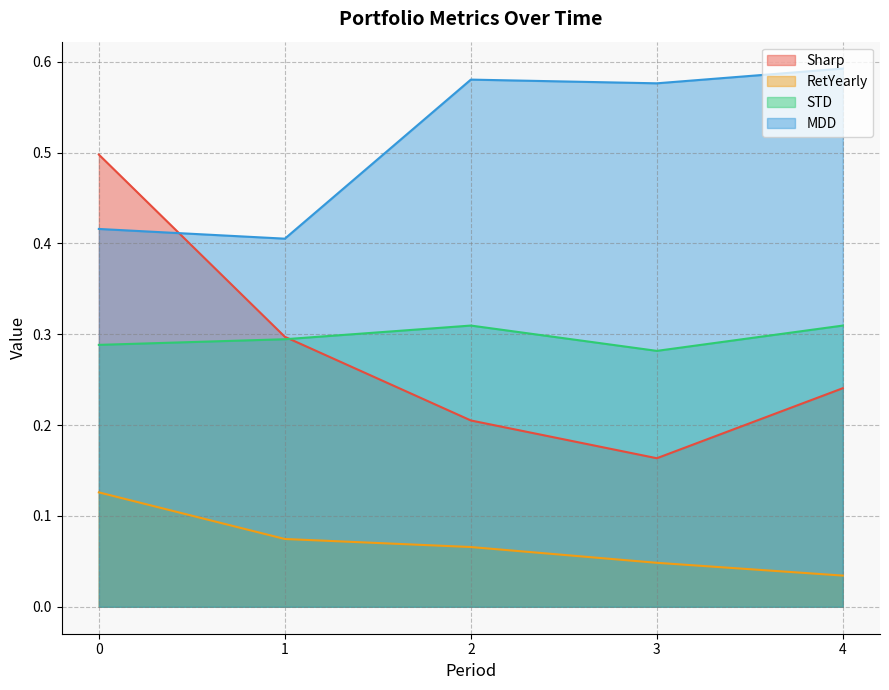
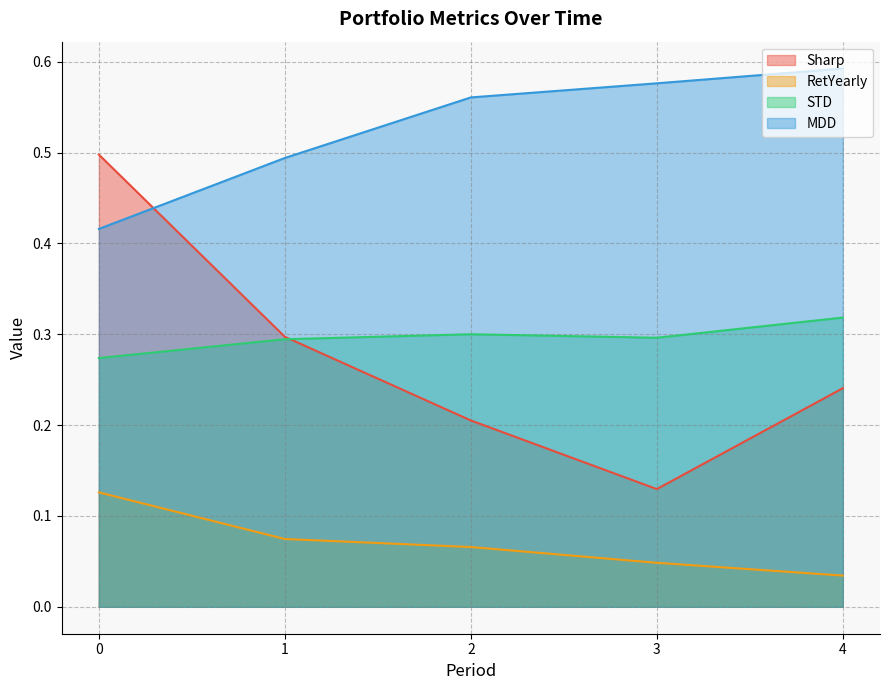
STD, 0: 0.29 -> 0.27
MDD, 1: 0.41 -> 0.49
STD, 2: 0.31 -> 0.30
MDD, 2: 0.58 -> 0.56
Sharp, 3: 0.16 -> 0.13
STD, 3: 0.28 -> 0.30
STD, 4: 0.31 -> 0.32
